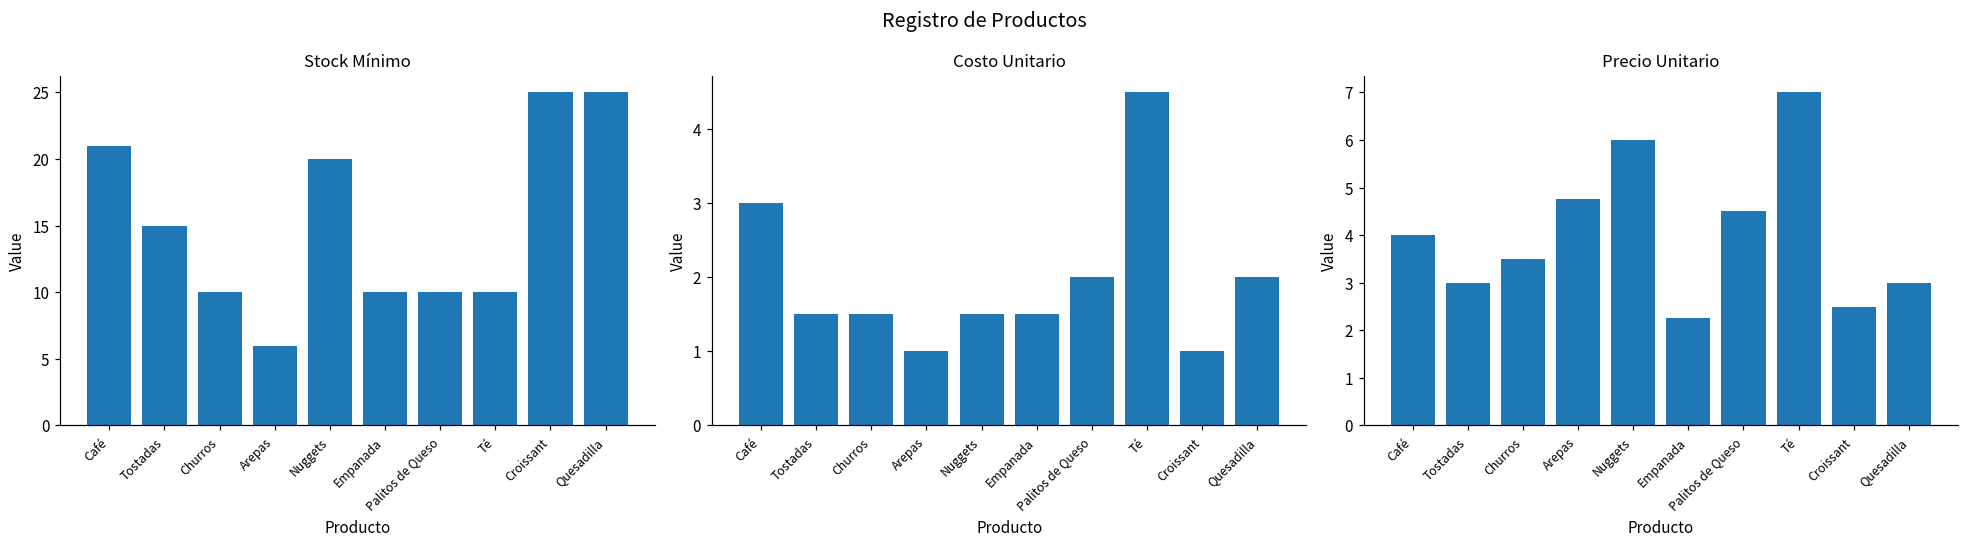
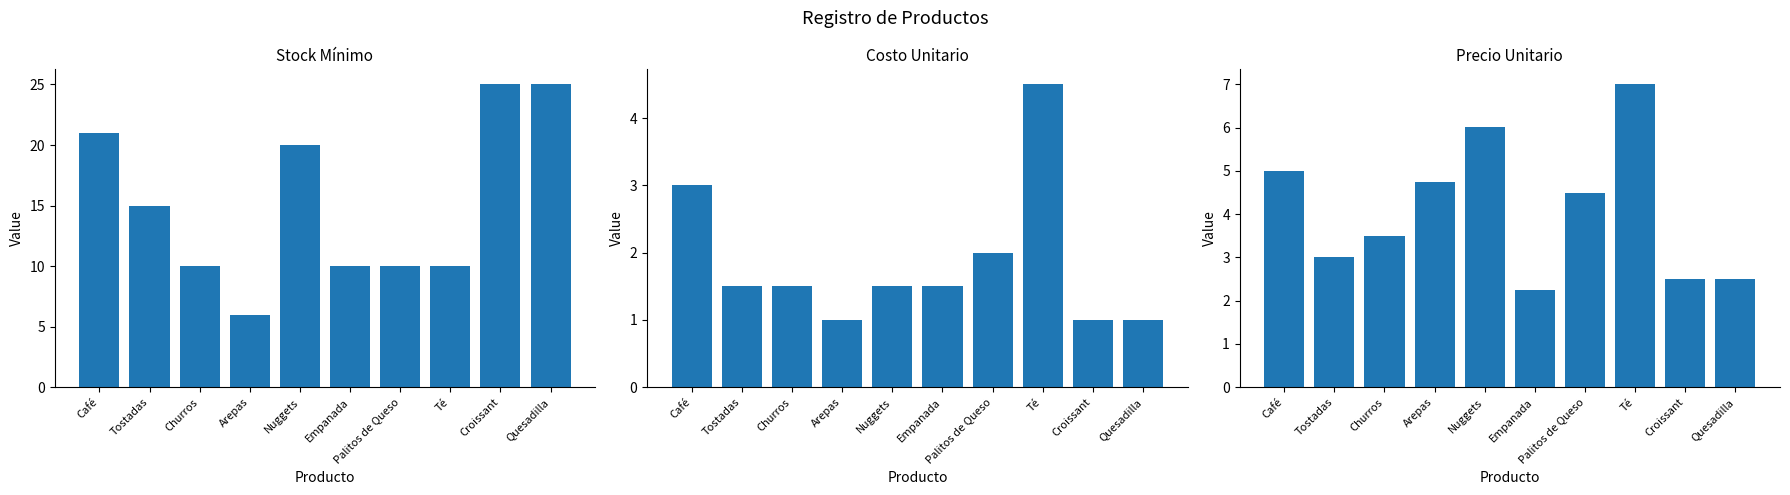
Costo Unitario, Quesadilla: 2 -> 1
Precio Unitario, Café: 4 -> 5
Precio Unitario, Quesadilla: 3.0 -> 2.5
